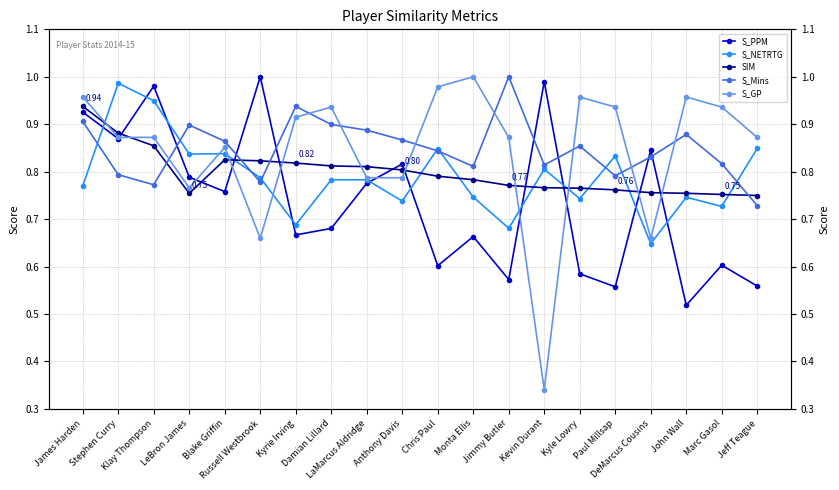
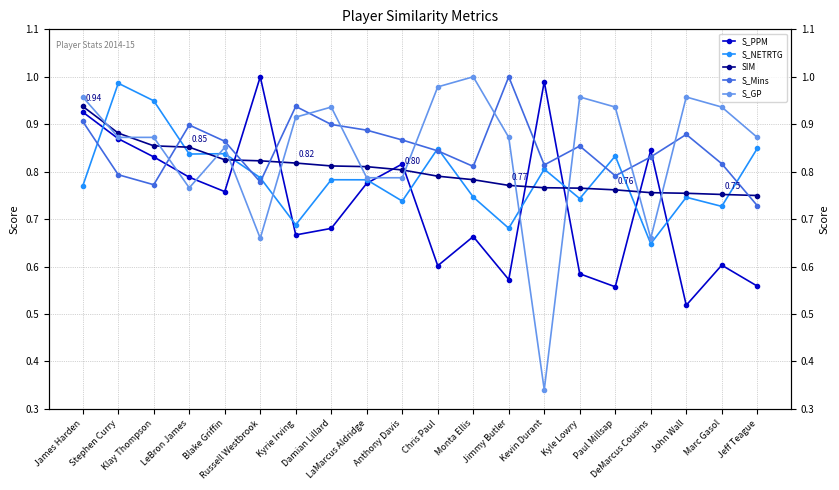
S_PPM, Klay Thompson: 0.98 -> 0.83
SIM, LeBron James: 0.75 -> 0.85
